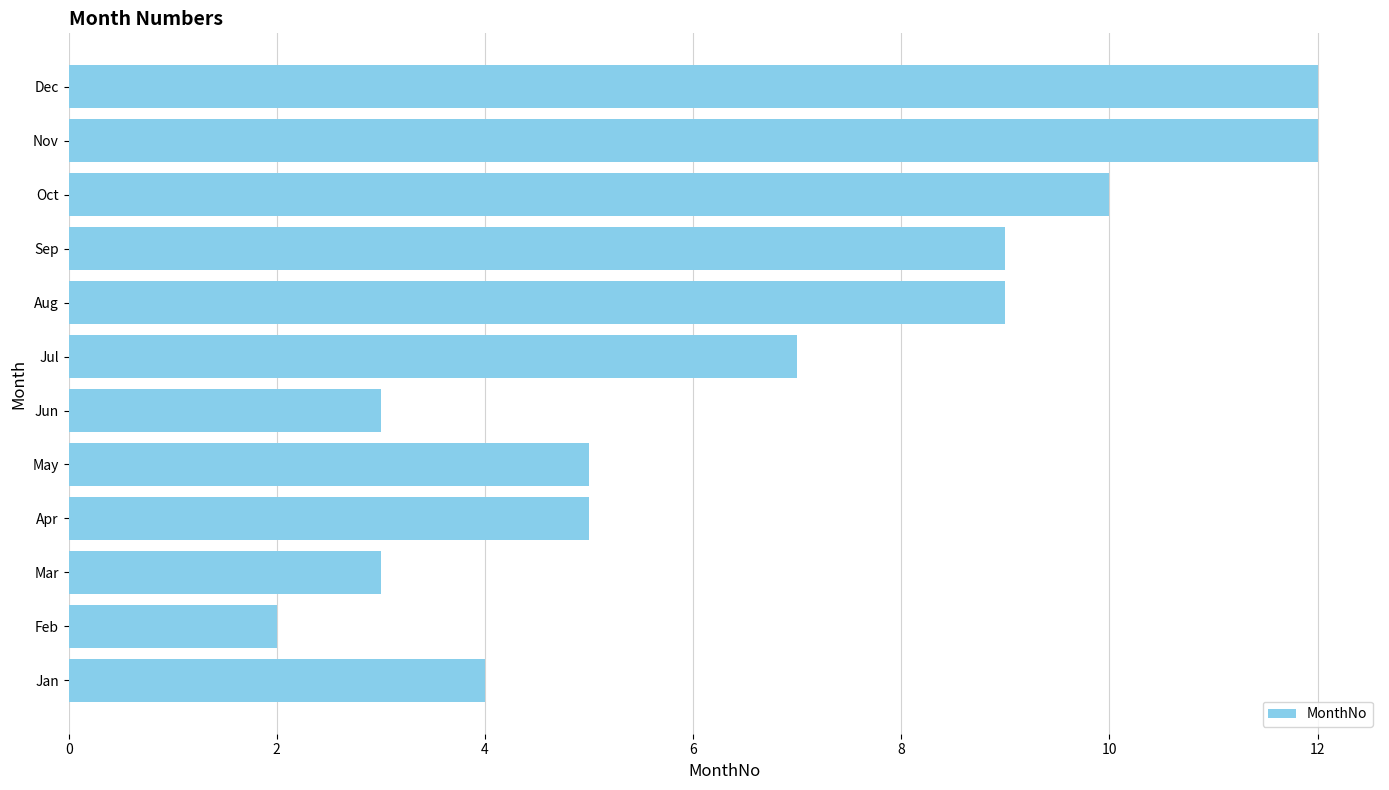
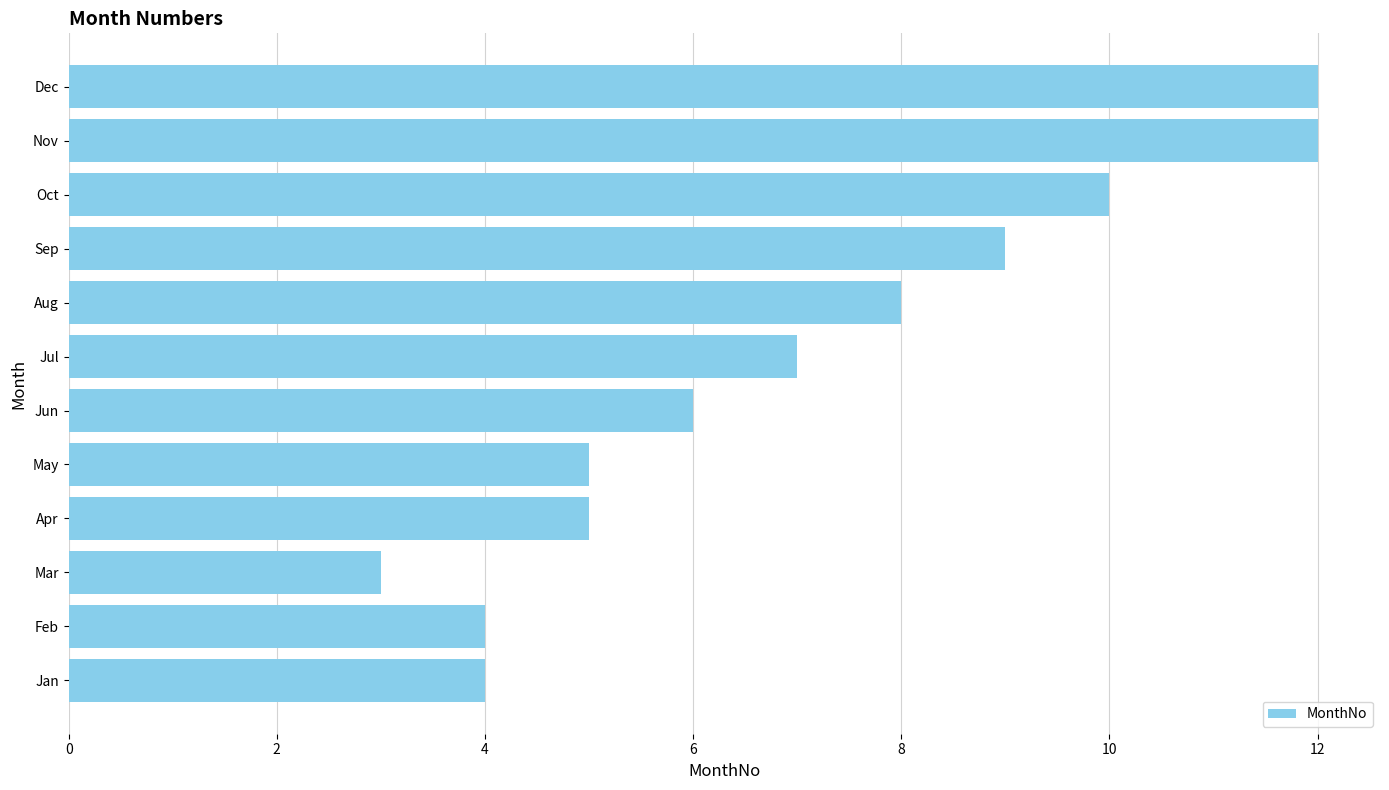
Aug: 9 -> 8
Jun: 3 -> 6
Feb: 2 -> 4
